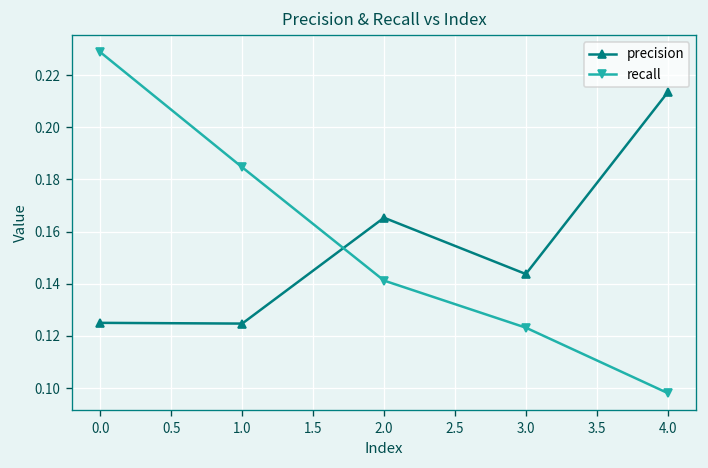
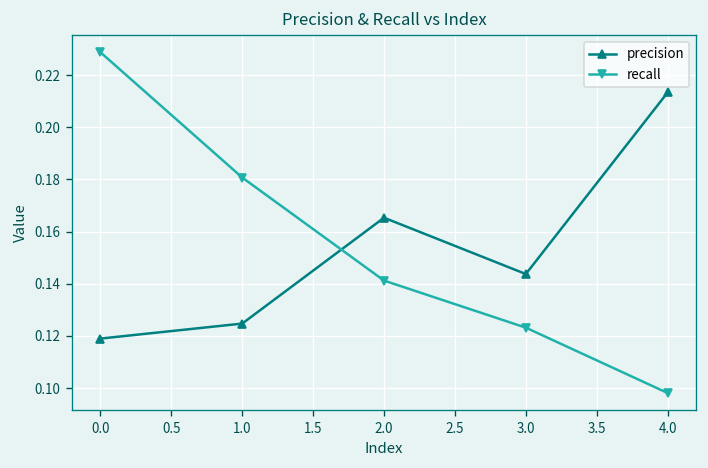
precision, 0.0: 0.125 -> 0.119
recall, 1.0: 0.185 -> 0.181
